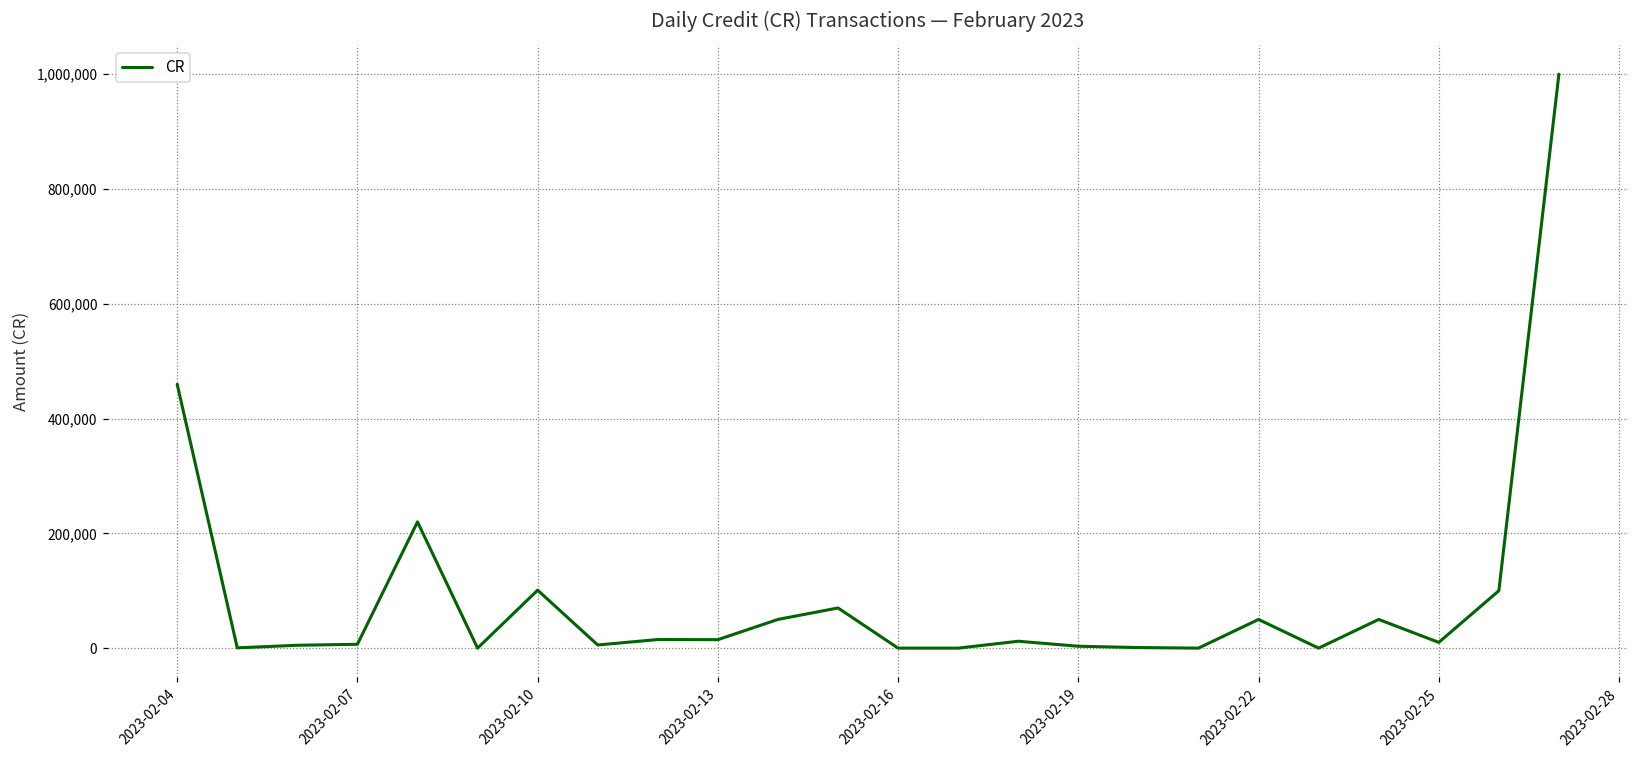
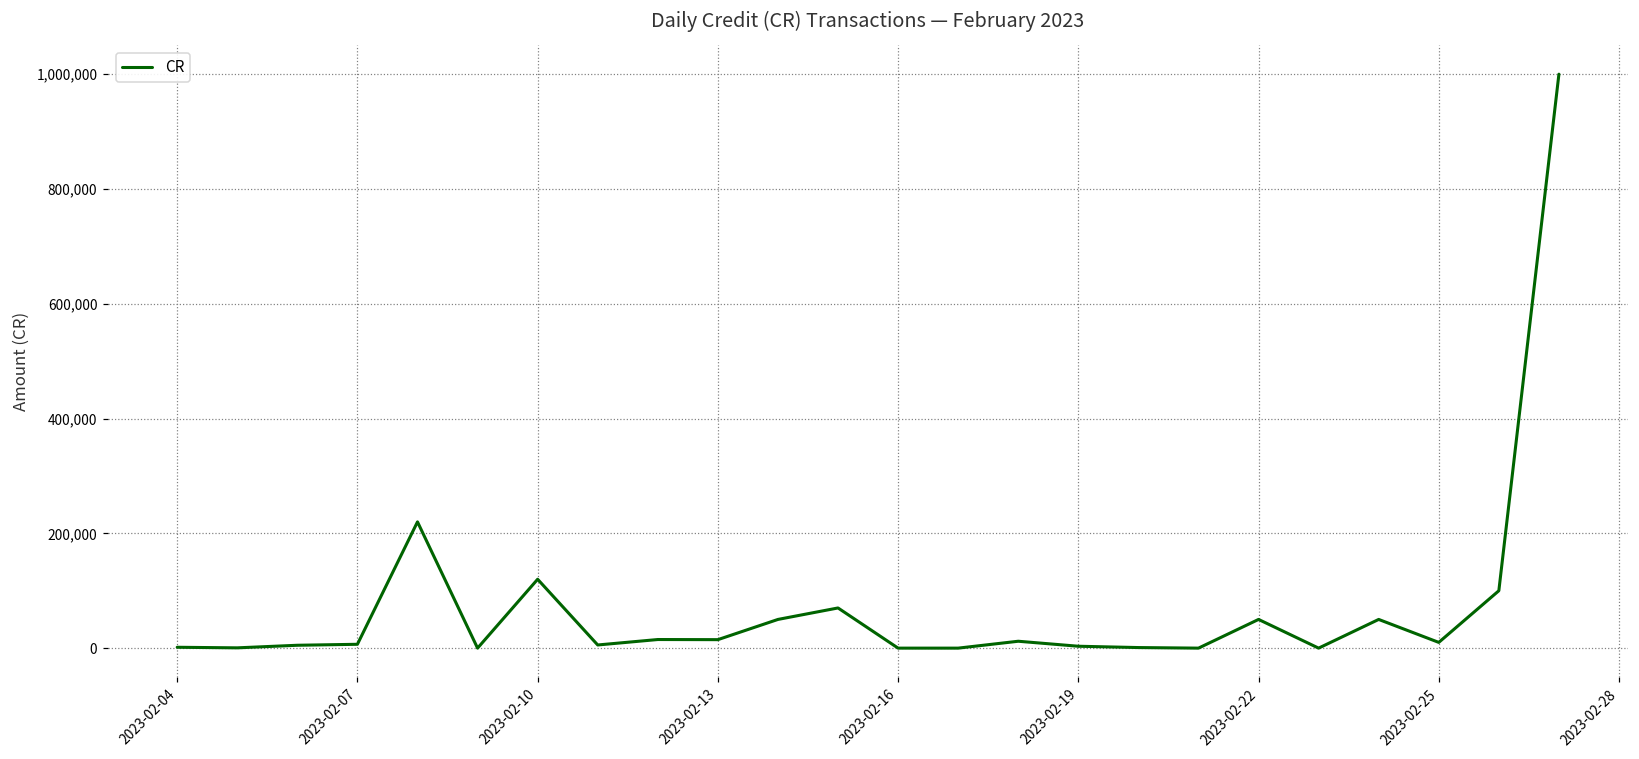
2023-02-04: 460,000 -> 0
2023-02-10: 100,000 -> 120,000
